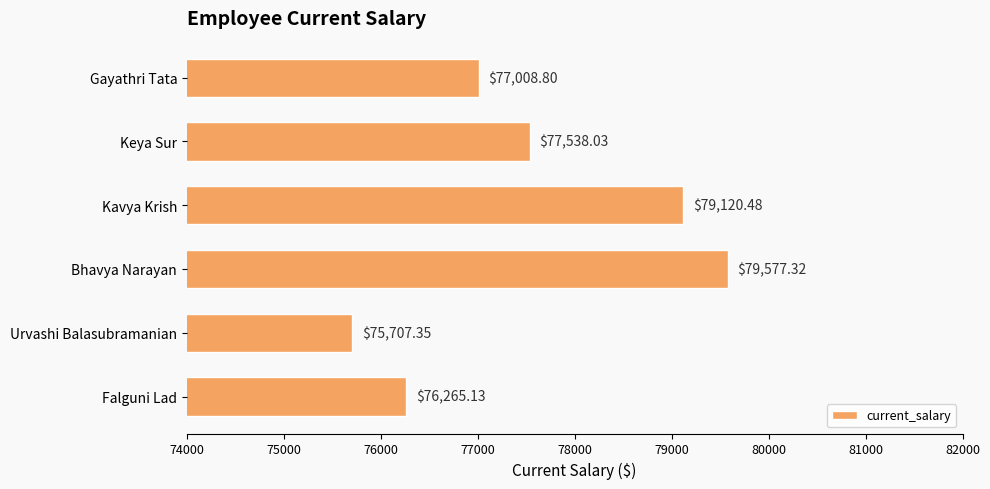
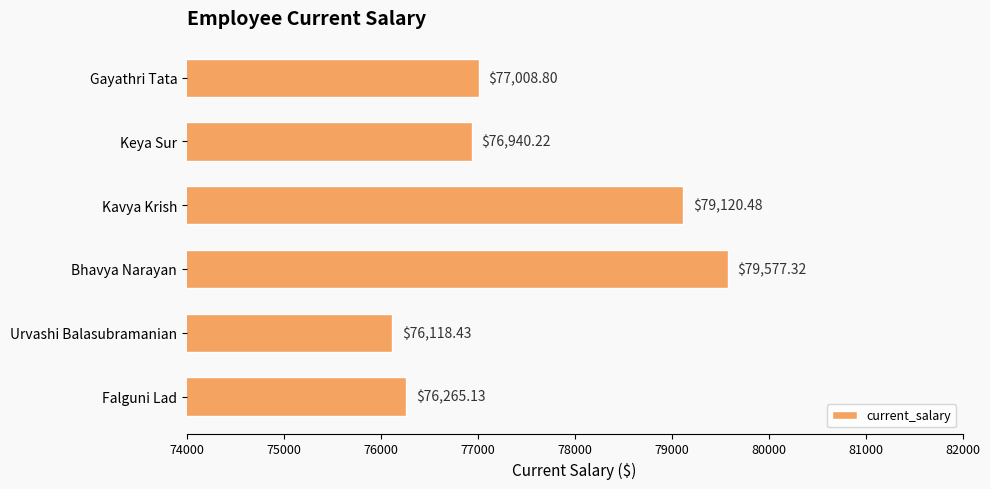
Keya Sur: $77,538.03 -> $76,940.22
Urvashi Balasubramanian: $75,707.35 -> $76,118.43
